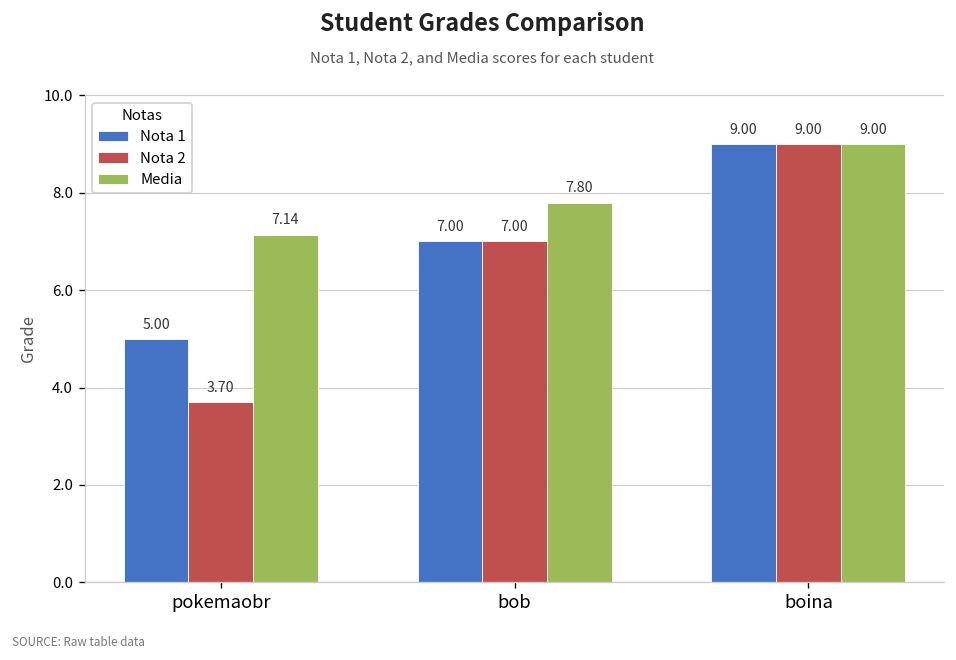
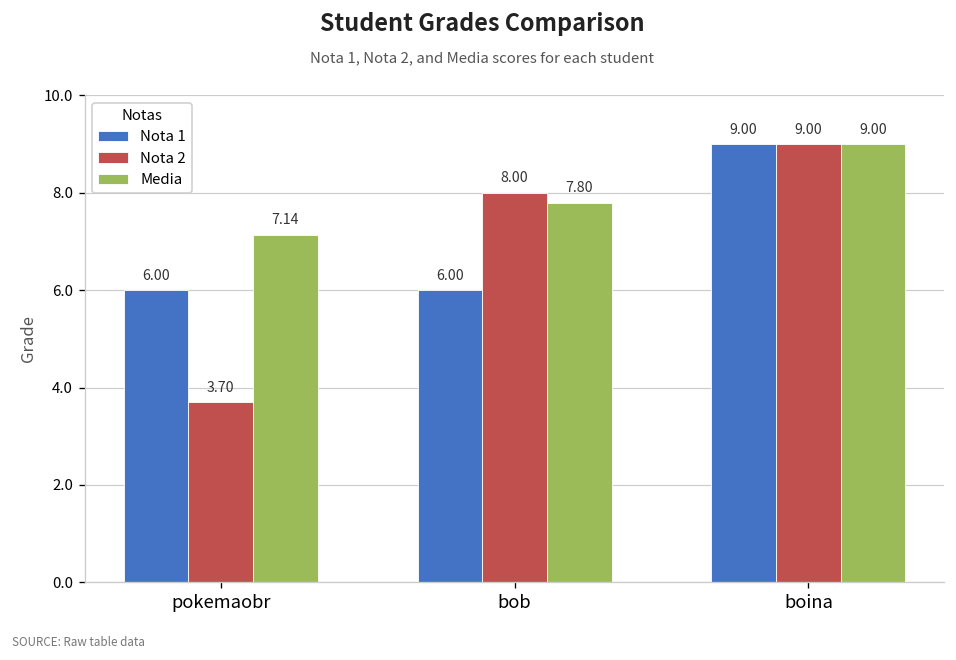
Nota 1, pokemaobr: 5.00 -> 6.00
Nota 1, bob: 7.00 -> 6.00
Nota 2, bob: 7.00 -> 8.00
